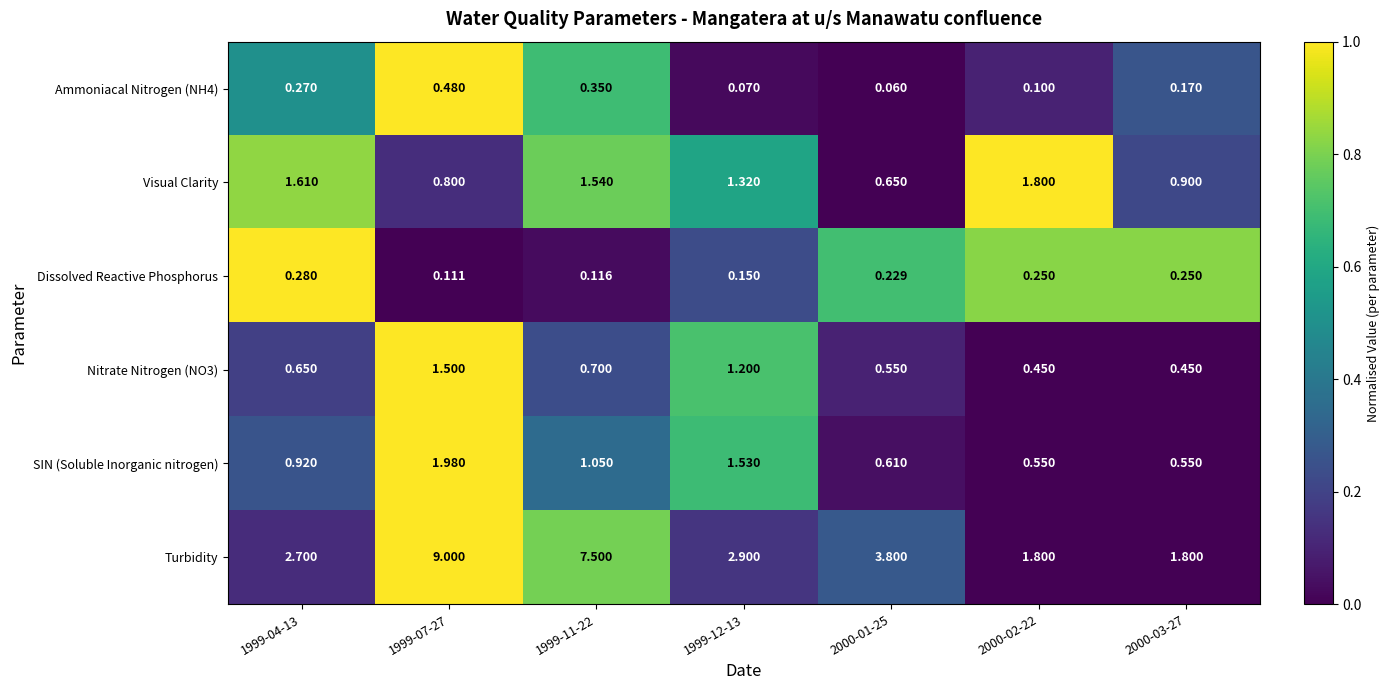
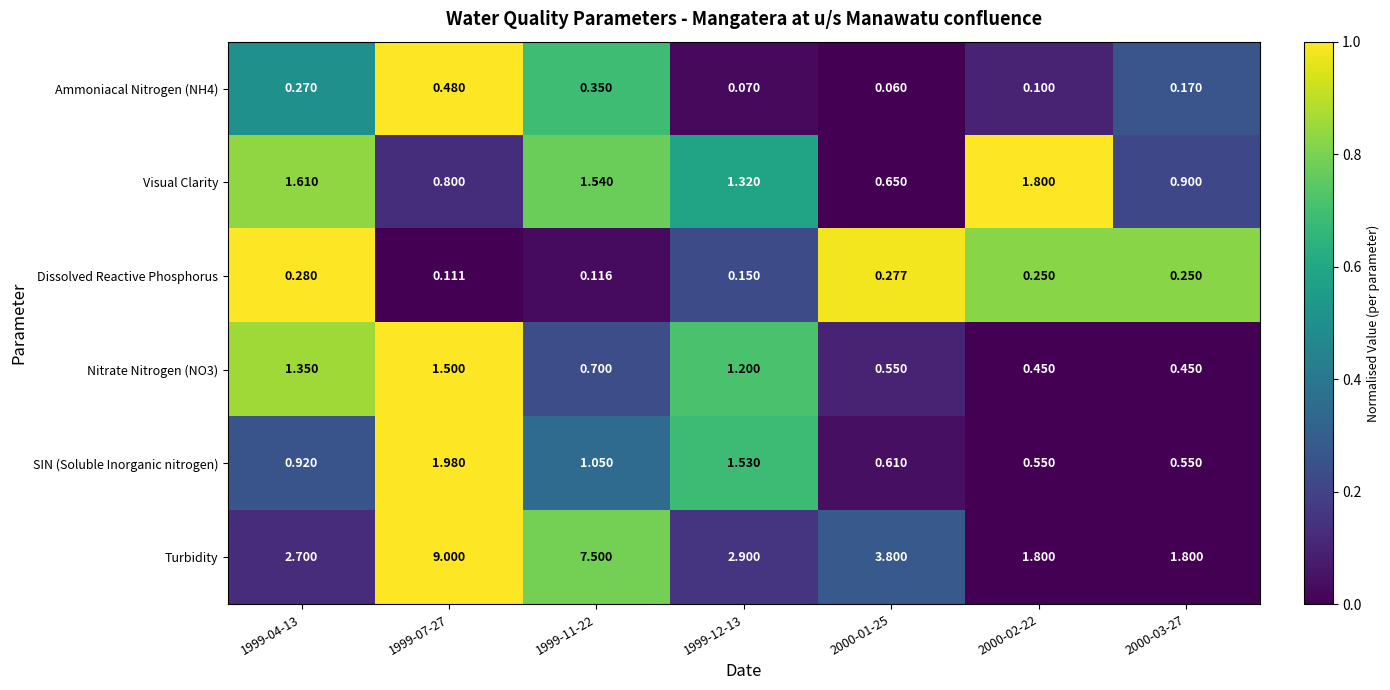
Dissolved Reactive Phosphorus, 2000-01-25: 0.229 -> 0.277
Nitrate Nitrogen (NO3), 1999-04-13: 0.650 -> 1.350
